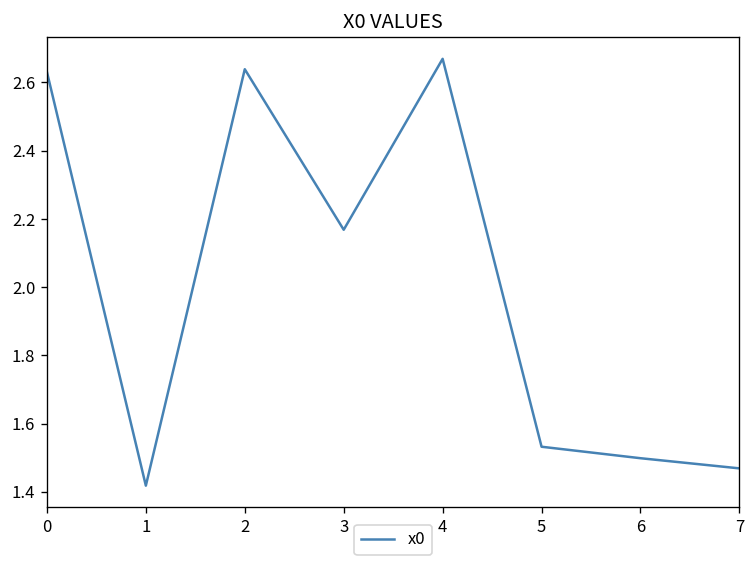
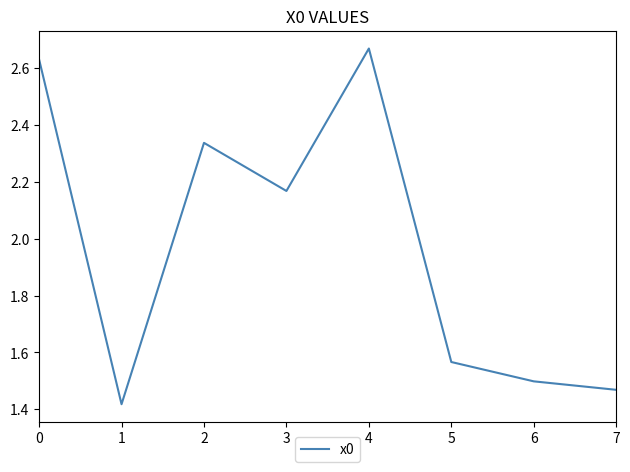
2: 2.64 -> 2.34
5: 1.53 -> 1.57
